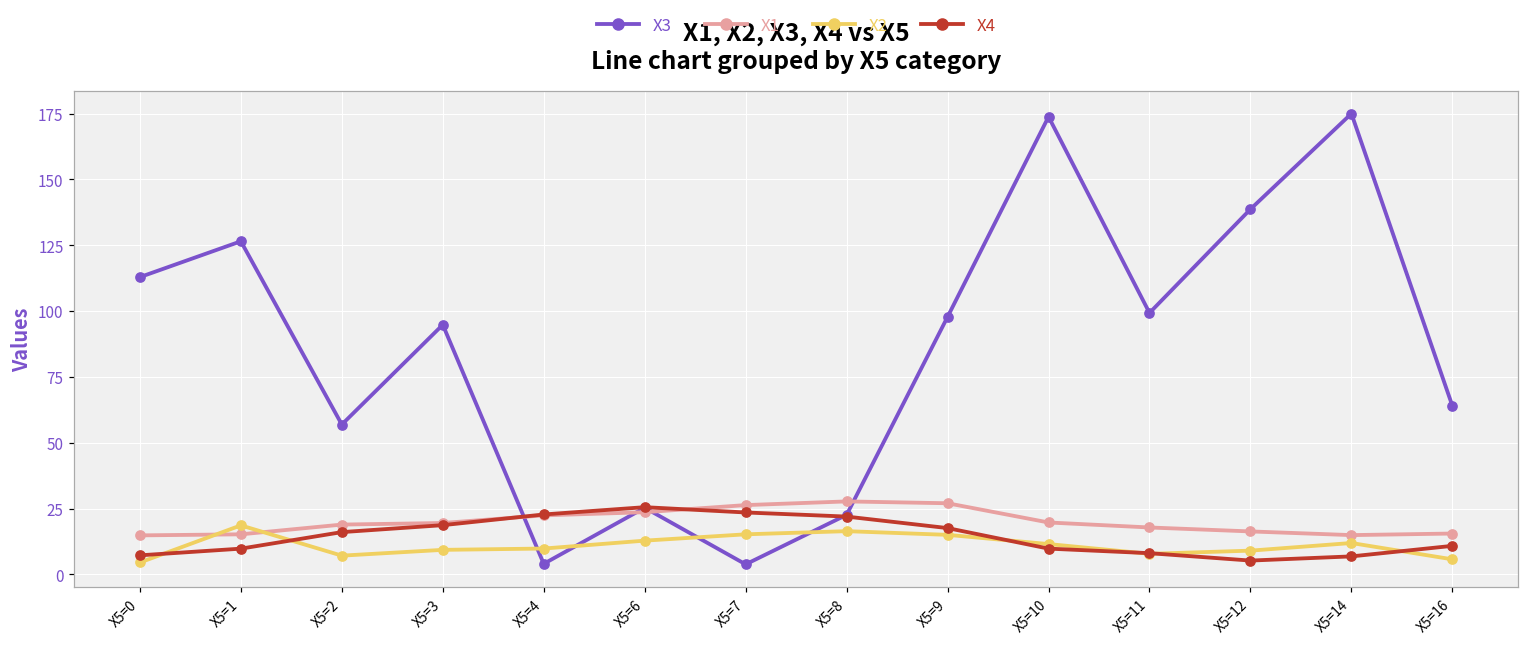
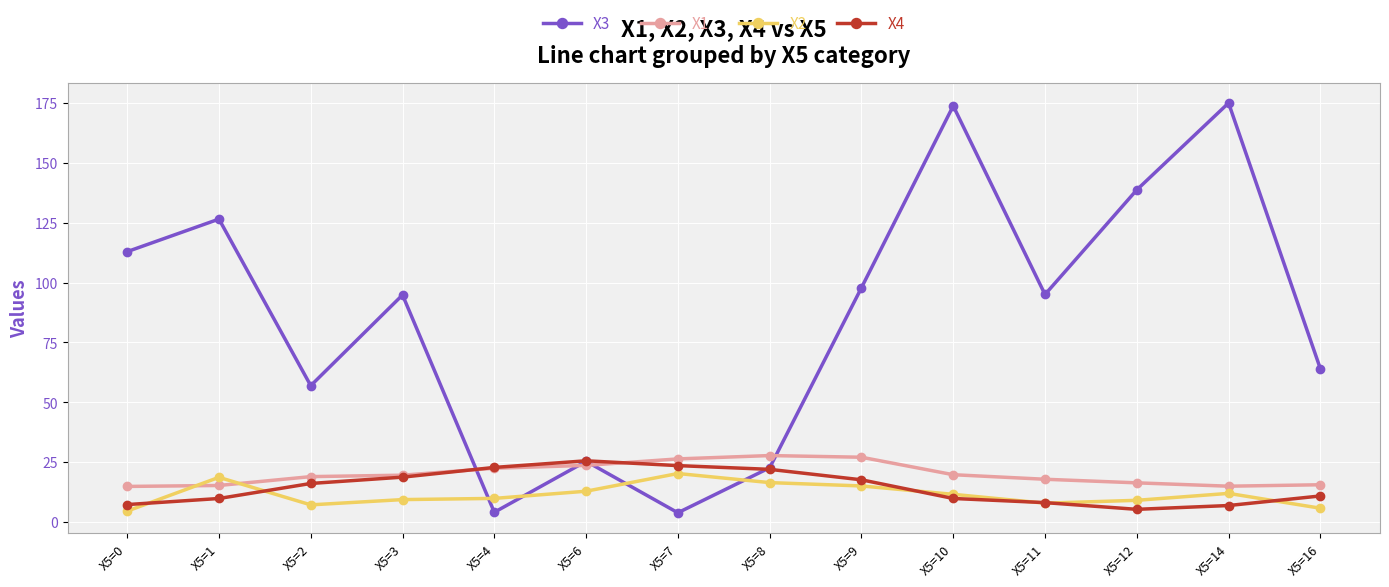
X2, X5=7: 15 -> 20
X3, X5=11: 99 -> 95
